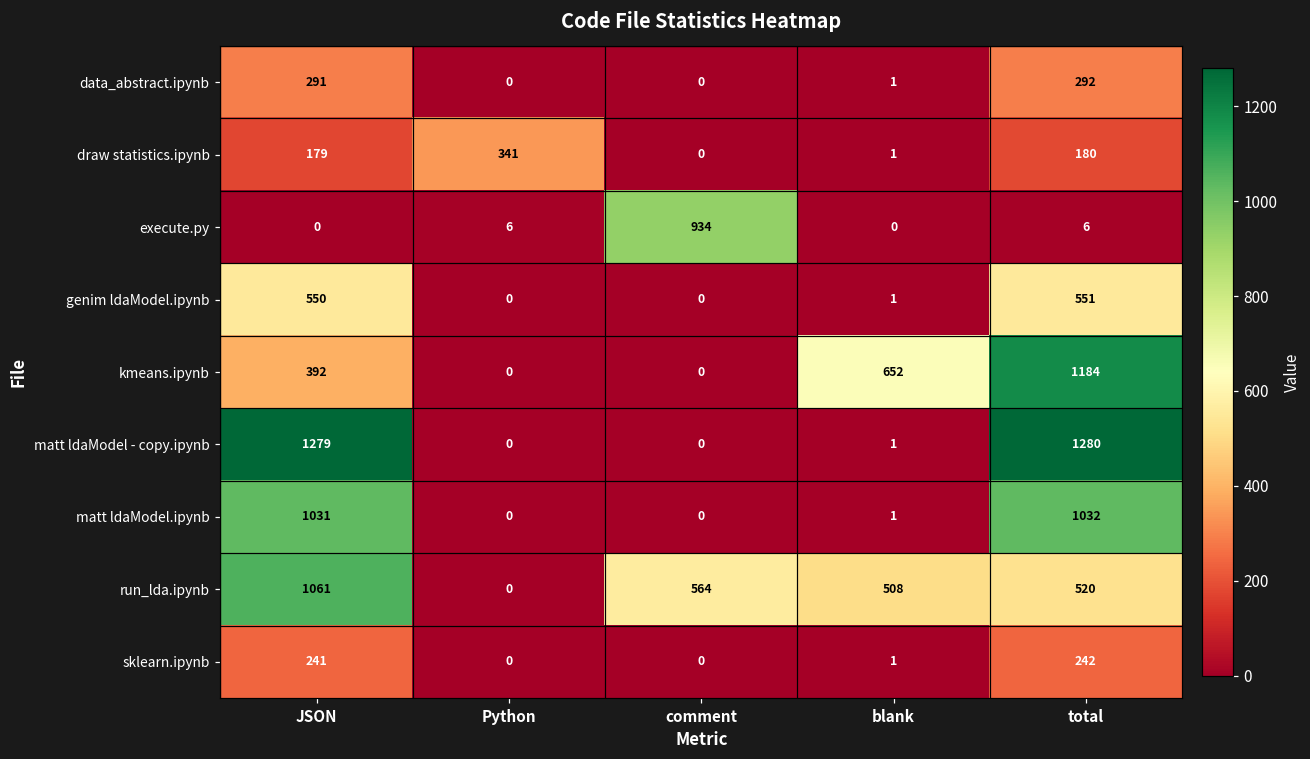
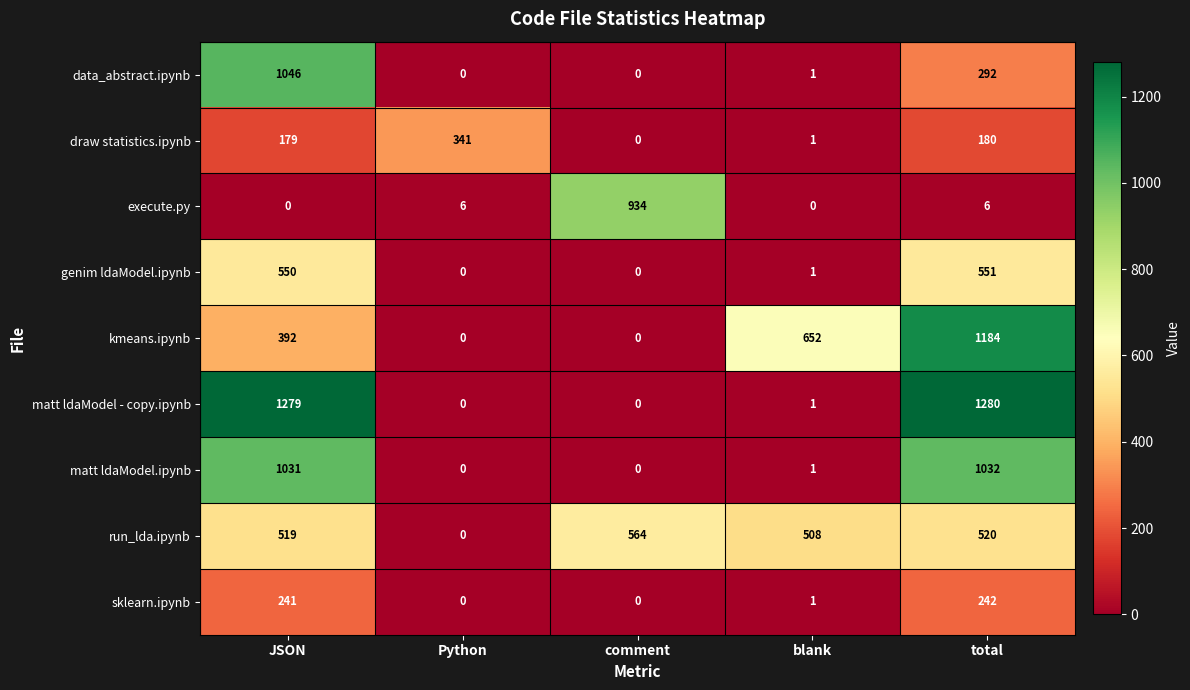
data_abstract.ipynb, JSON: 291 -> 1046
run_lda.ipynb, JSON: 1061 -> 519
